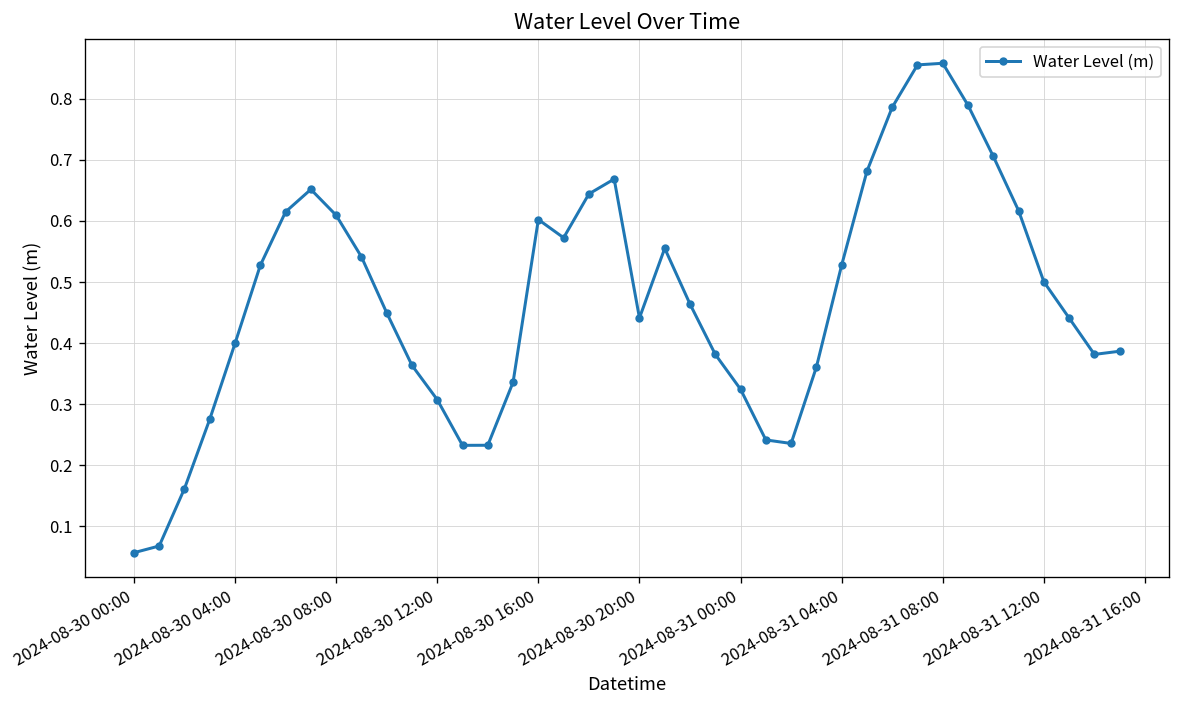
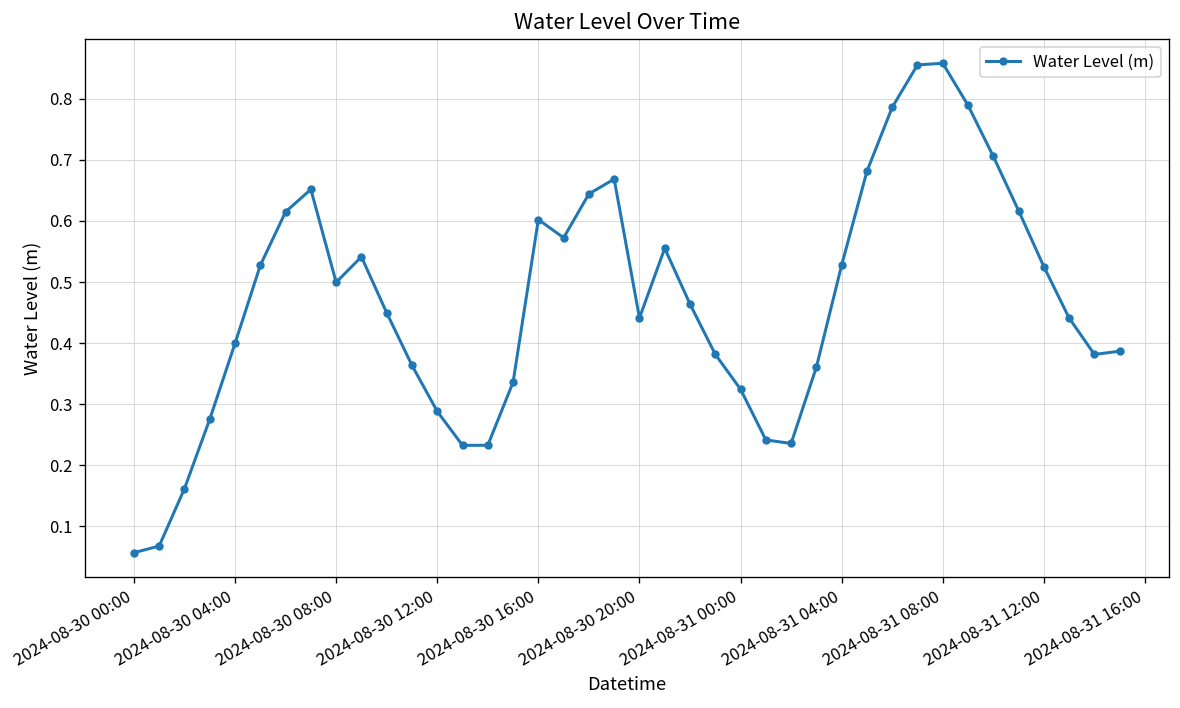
2024-08-30 08:00: 0.61 -> 0.50
2024-08-30 12:00: 0.31 -> 0.29
2024-08-31 12:00: 0.50 -> 0.53
